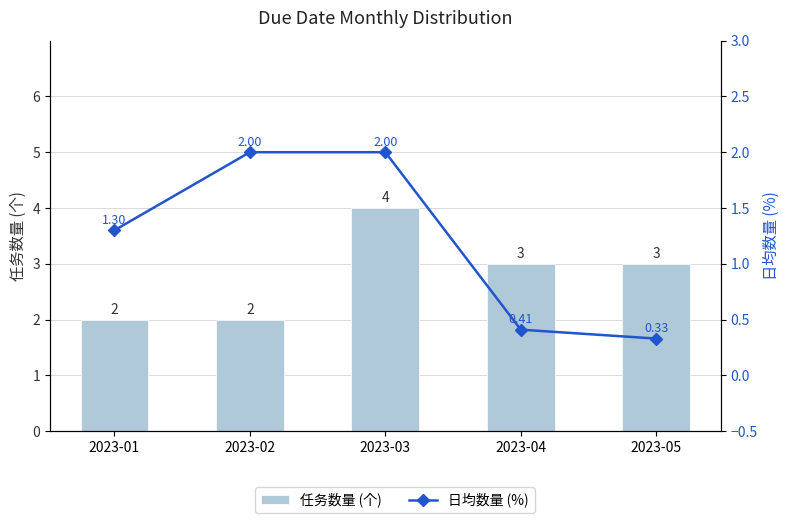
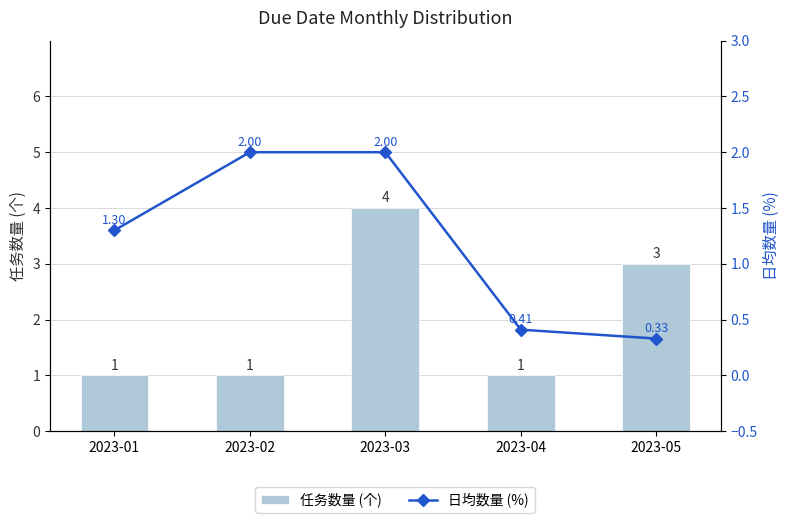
任务数量 (个), 2023-01: 2 -> 1
任务数量 (个), 2023-02: 2 -> 1
任务数量 (个), 2023-04: 3 -> 1
